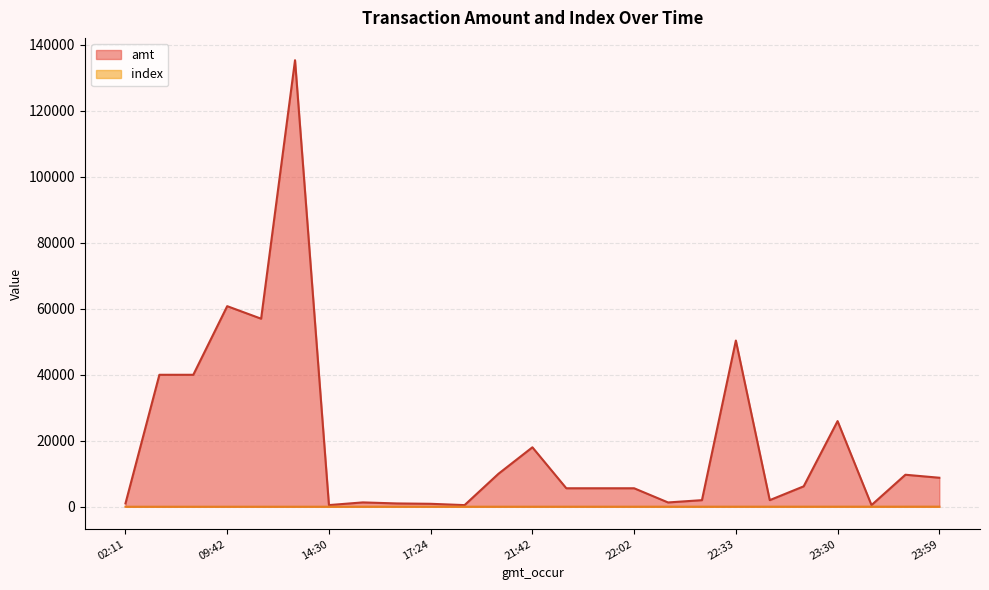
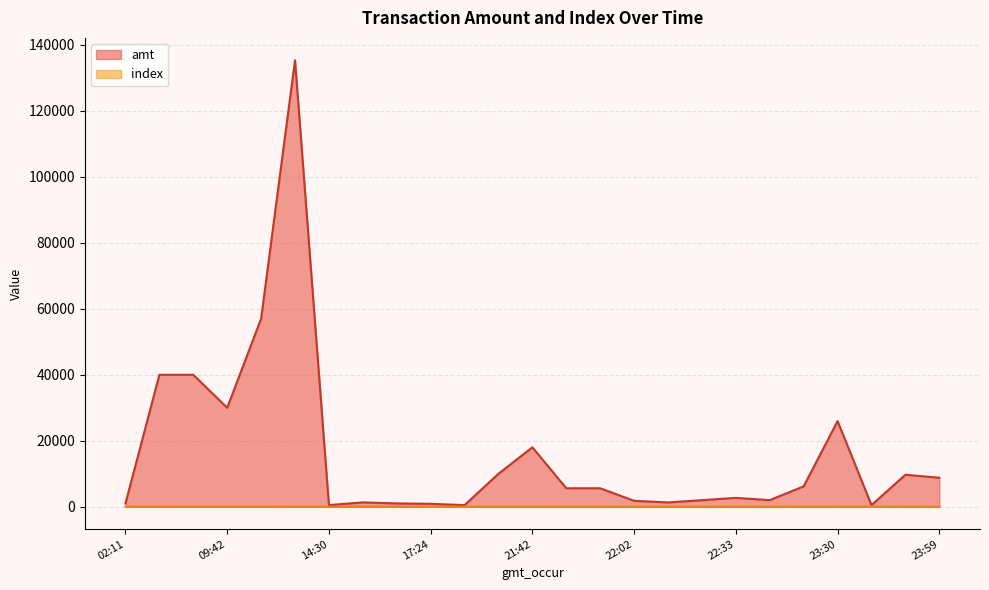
amt, 09:42: 61000 -> 30000
amt, 22:02: 6000 -> 2000
amt, 22:33: 50000 -> 3000
